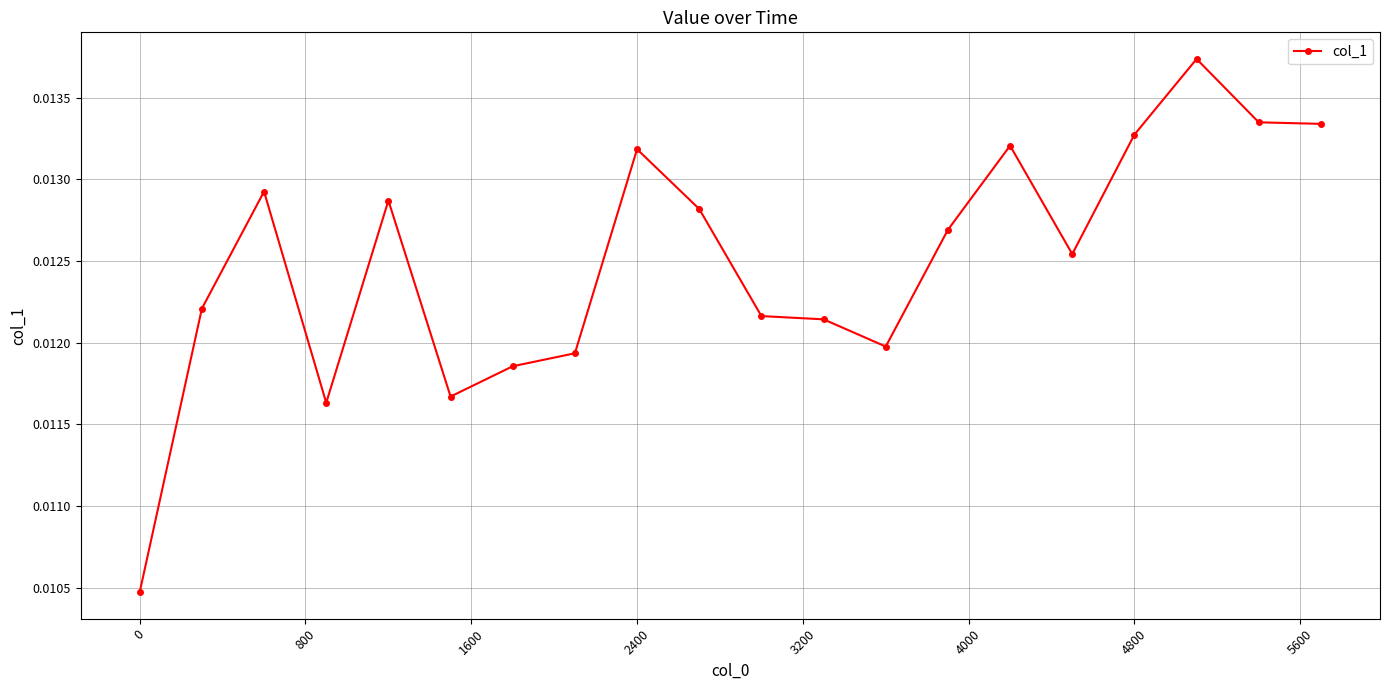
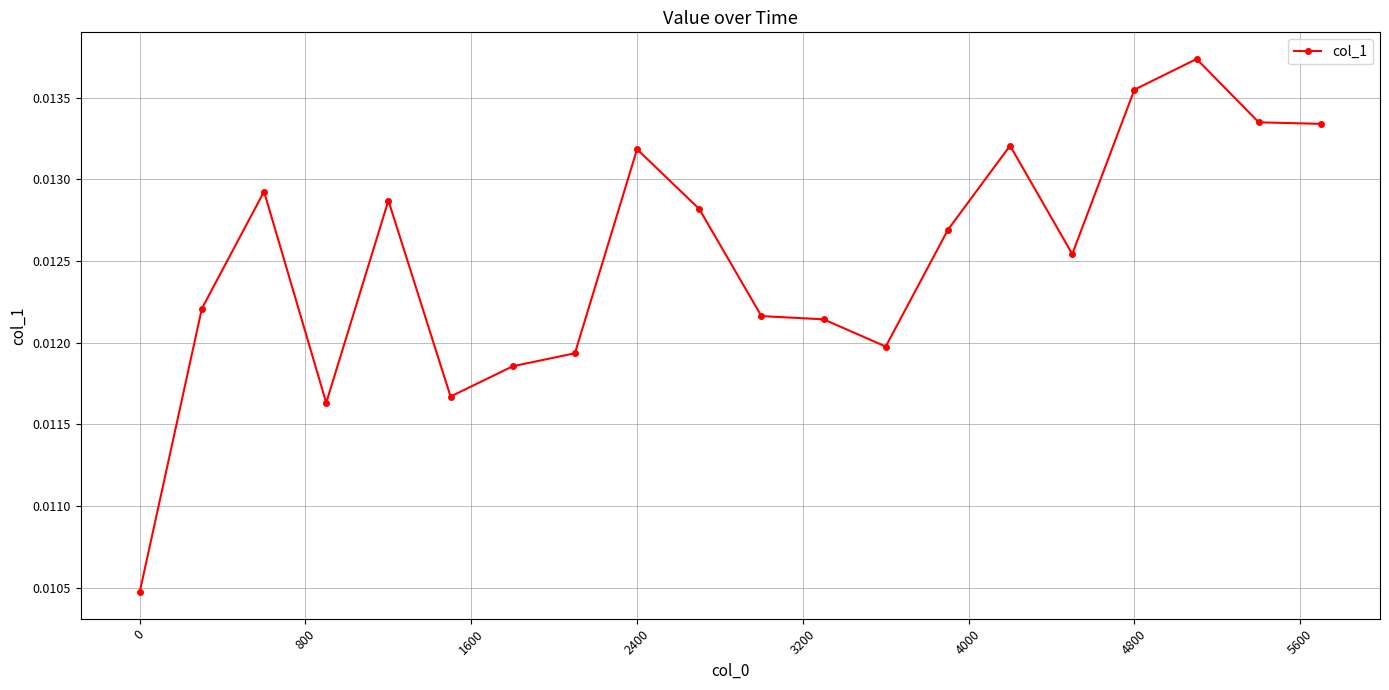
4800: 0.01327 -> 0.01355
